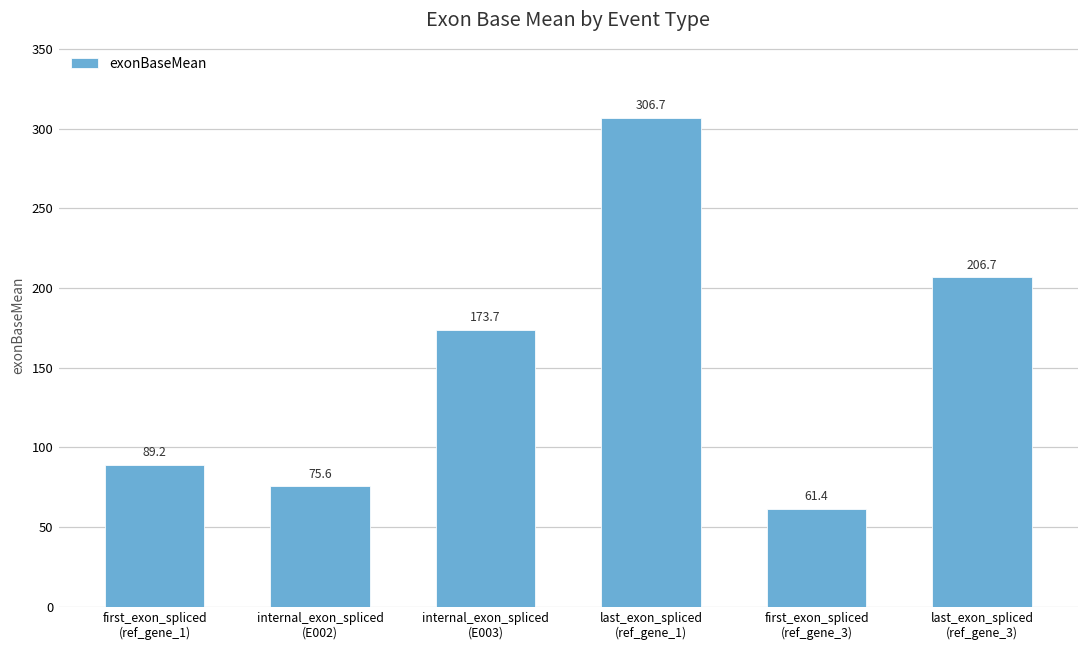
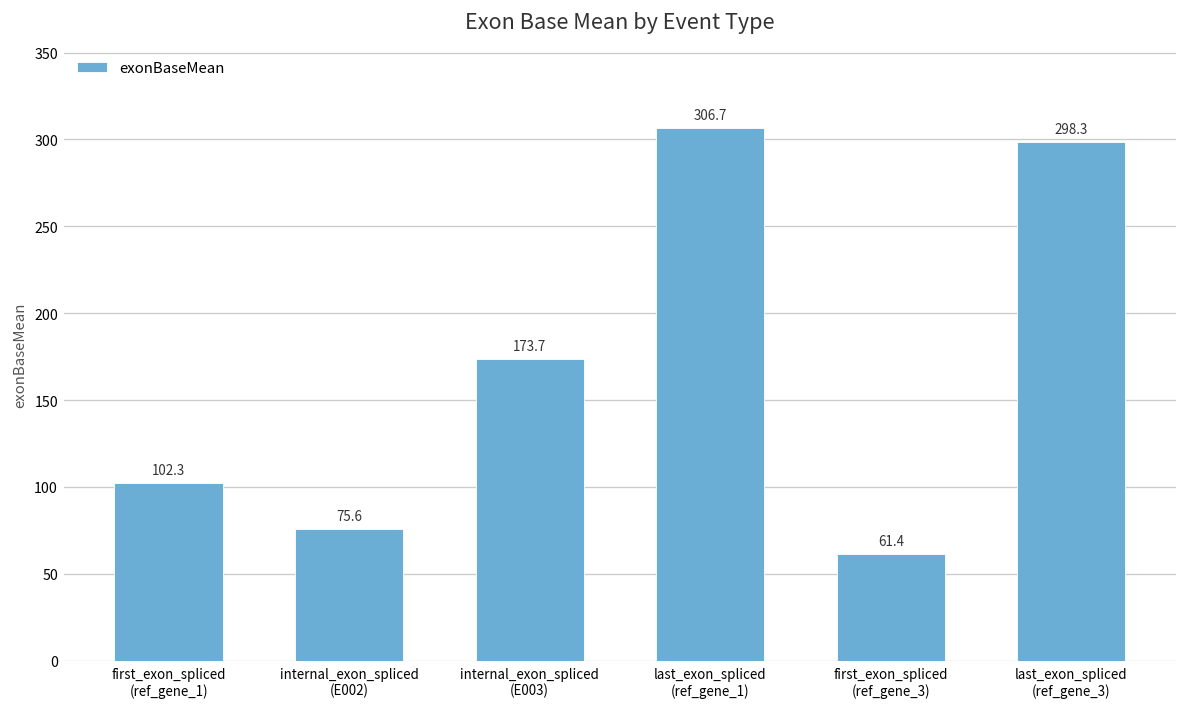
first_exon_spliced (ref_gene_1): 89.2 -> 102.3
last_exon_spliced (ref_gene_3): 206.7 -> 298.3
